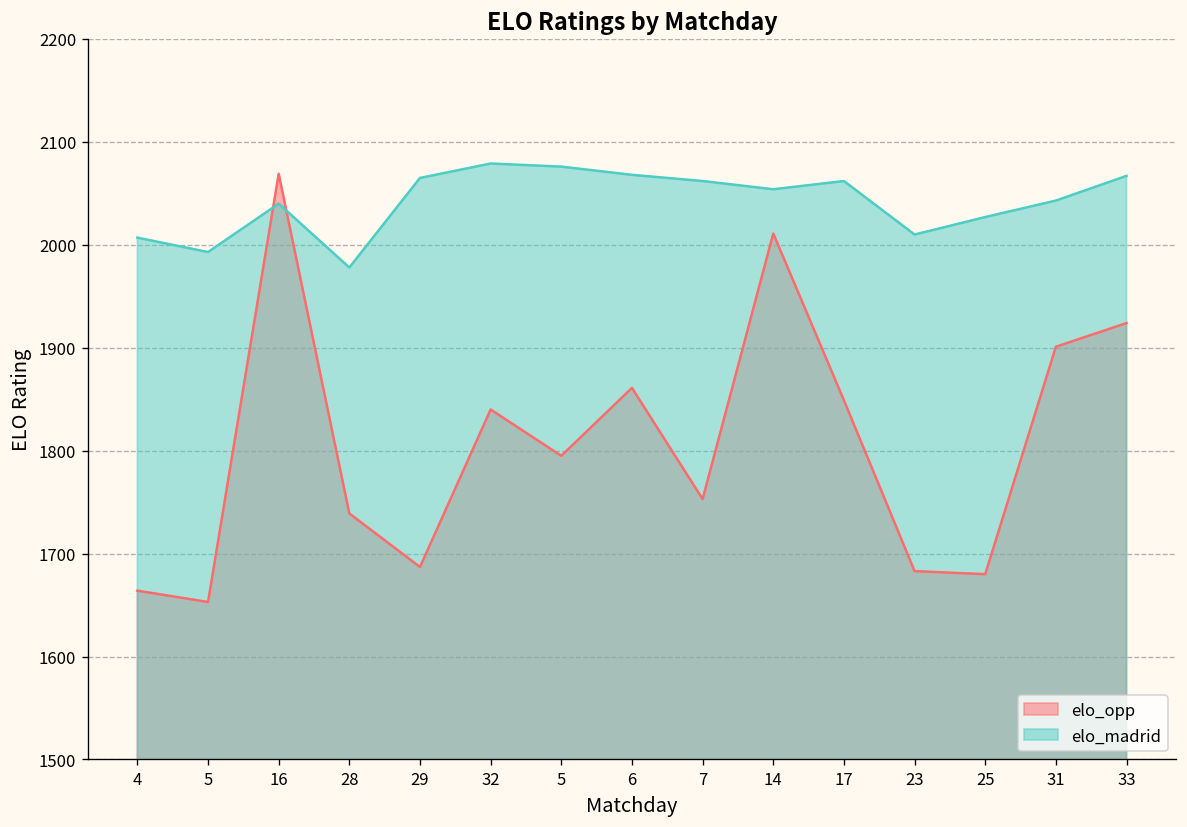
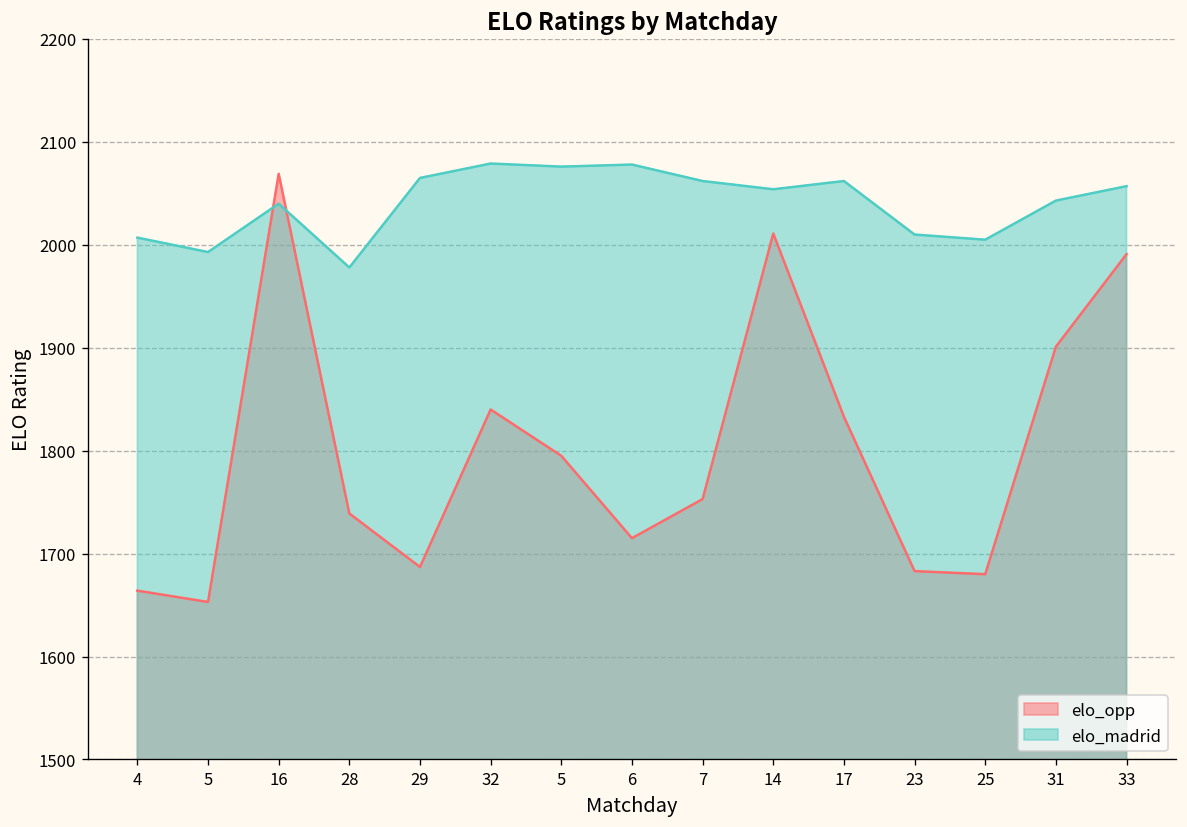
elo_opp, 6: 1860 -> 1720
elo_madrid, 6: 2070 -> 2080
elo_opp, 17: 1850 -> 1830
elo_madrid, 25: 2030 -> 2010
elo_opp, 33: 1920 -> 1990
elo_madrid, 33: 2070 -> 2060
